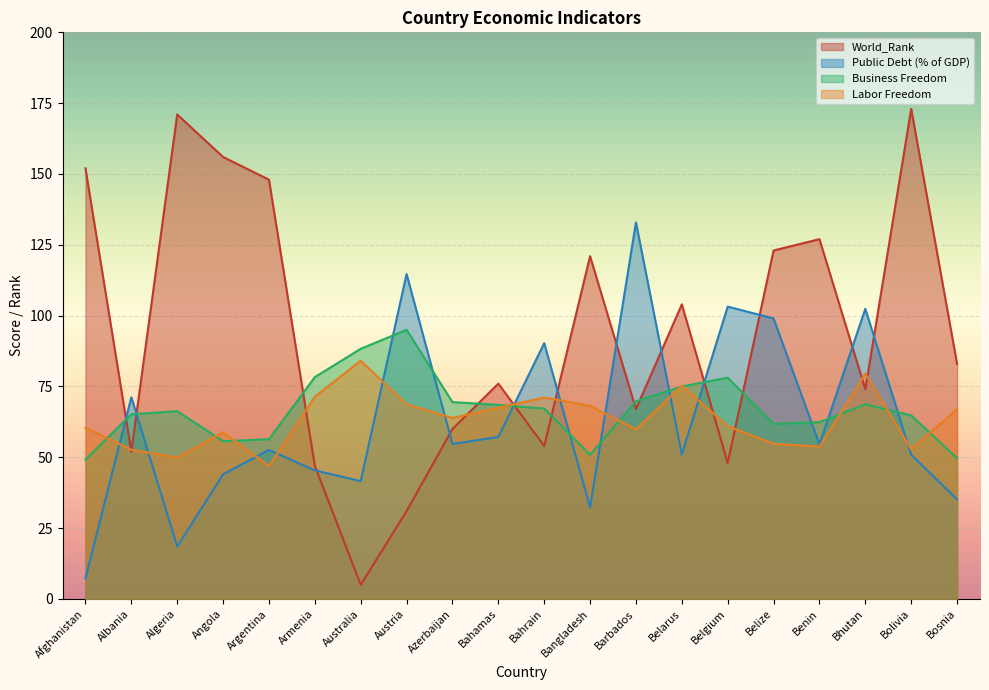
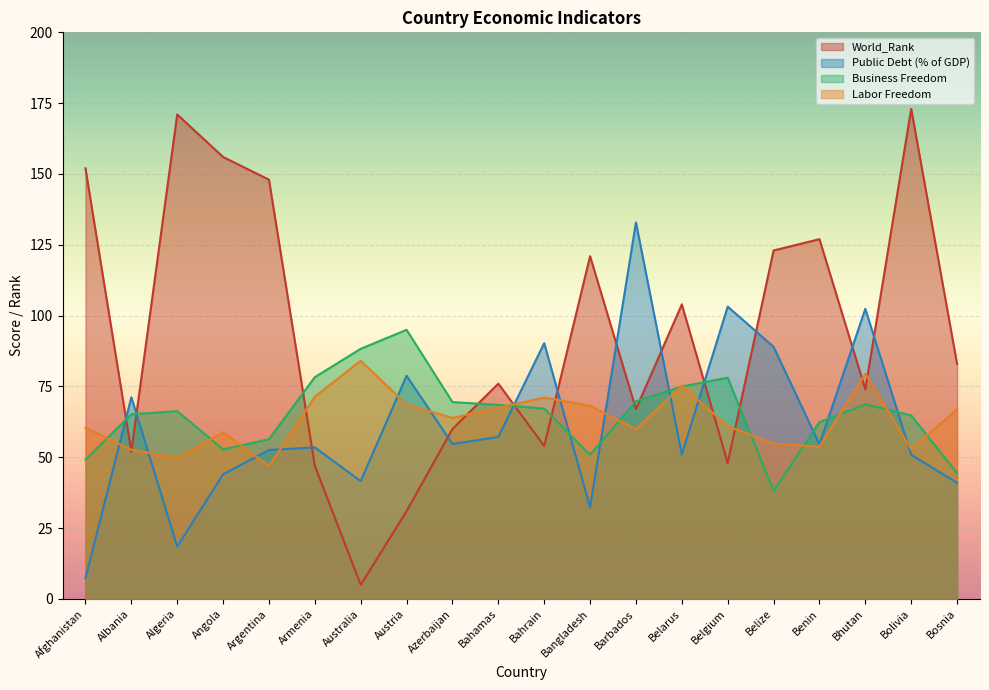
Business Freedom, Angola: 56 -> 53
Public Debt (% of GDP), Armenia: 45 -> 54
Public Debt (% of GDP), Austria: 115 -> 79
Public Debt (% of GDP), Belize: 99 -> 89
Business Freedom, Belize: 62 -> 38
Public Debt (% of GDP), Bosnia: 35 -> 41
Business Freedom, Bosnia: 50 -> 44
